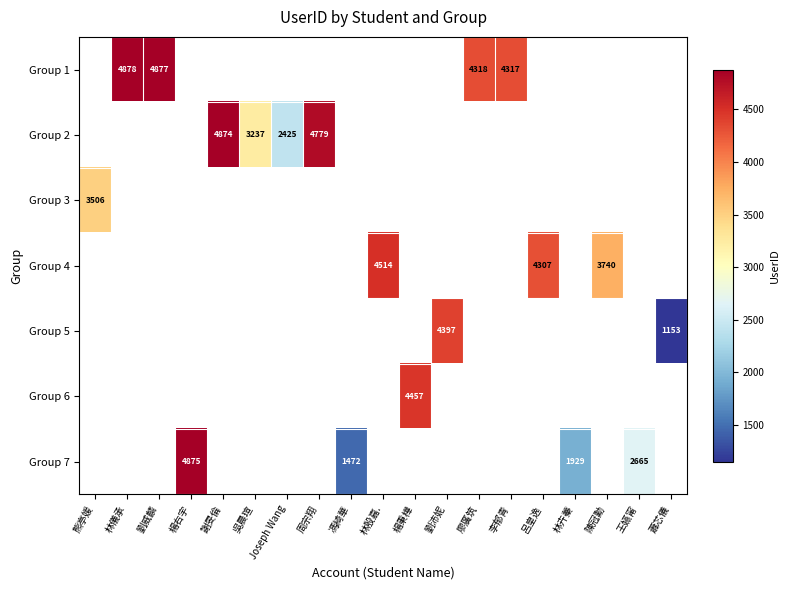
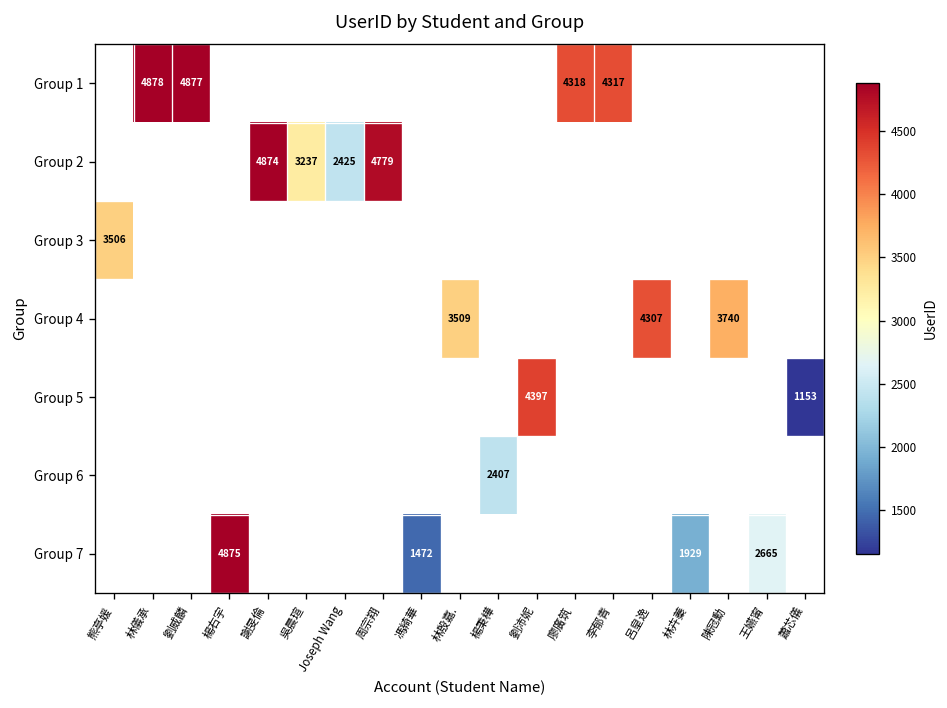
Group 4, 林殷嘉.: 4514 -> 3509
Group 6, 楊秉樺: 4457 -> 2407
